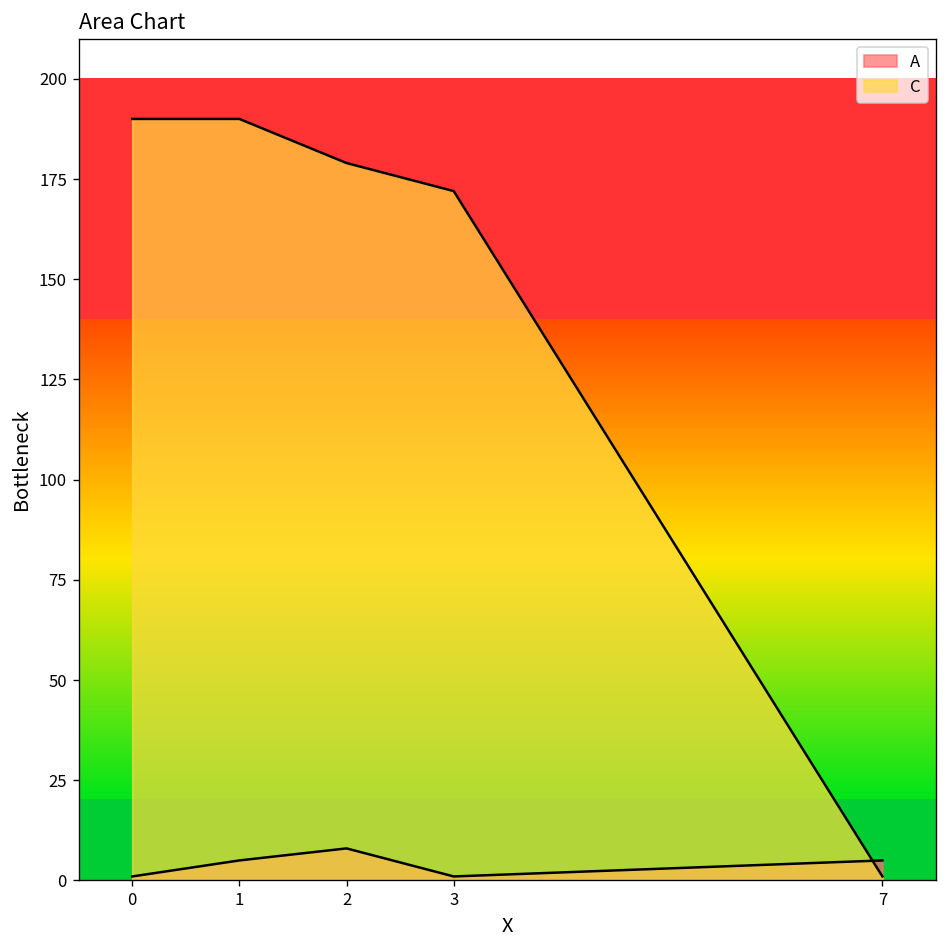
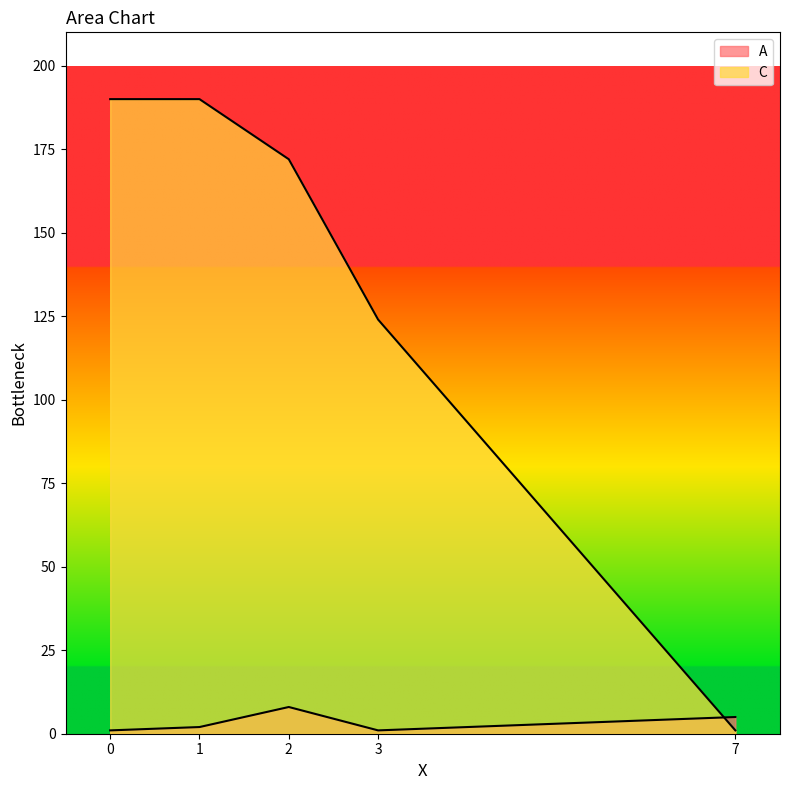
A, 1: 5 -> 2
C, 2: 179 -> 172
C, 3: 172 -> 124
